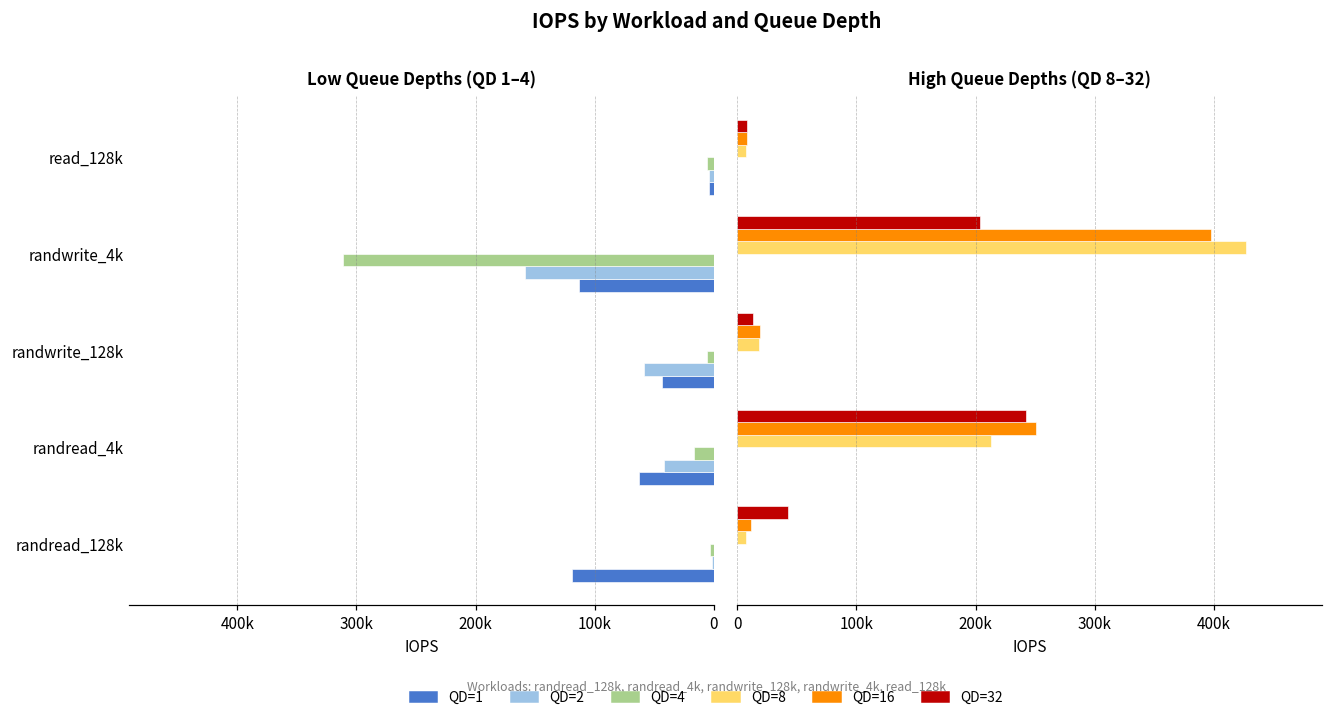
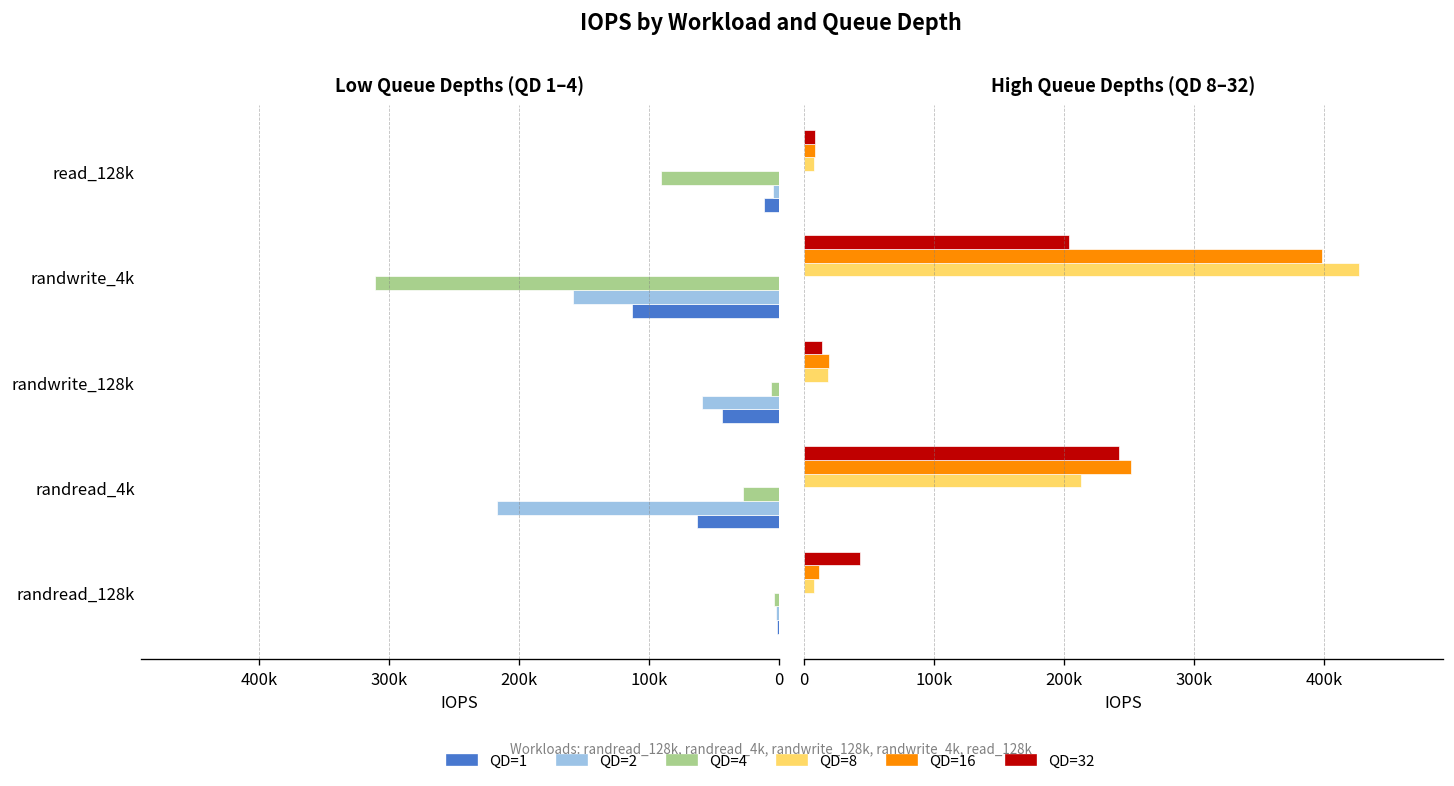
Low Queue Depths (QD 1–4), QD=4, read_128k: 6000 -> 90000
Low Queue Depths (QD 1–4), QD=1, read_128k: 4000 -> 11000
Low Queue Depths (QD 1–4), QD=4, randread_4k: 17000 -> 28000
Low Queue Depths (QD 1–4), QD=2, randread_4k: 42000 -> 217000
Low Queue Depths (QD 1–4), QD=1, randread_128k: 119000 -> 1000
